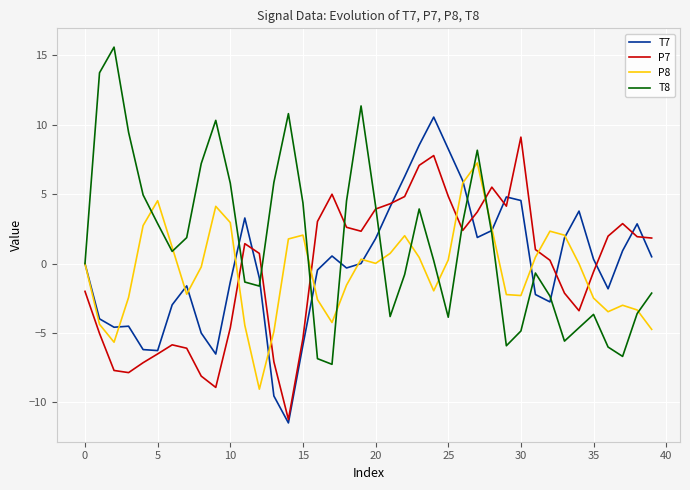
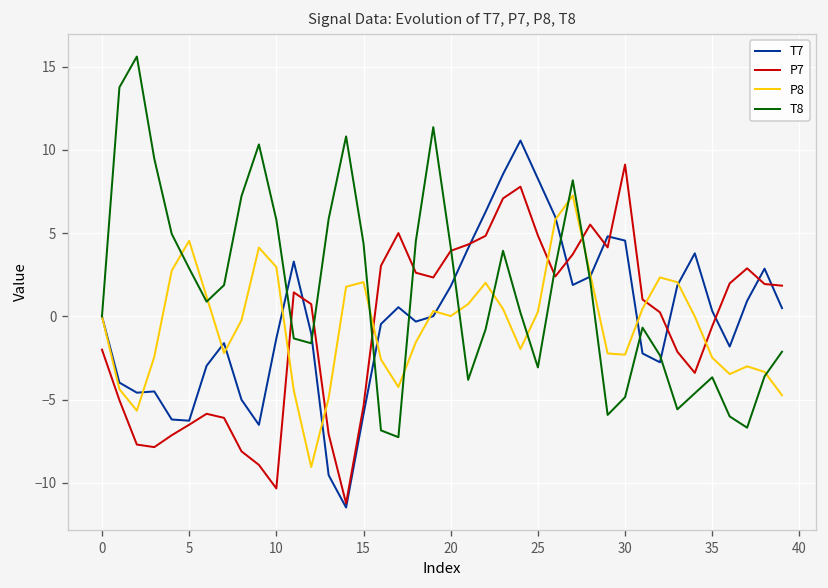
P7, 10: -4.6 -> -10.3
T8, 25: -3.9 -> -3.1
